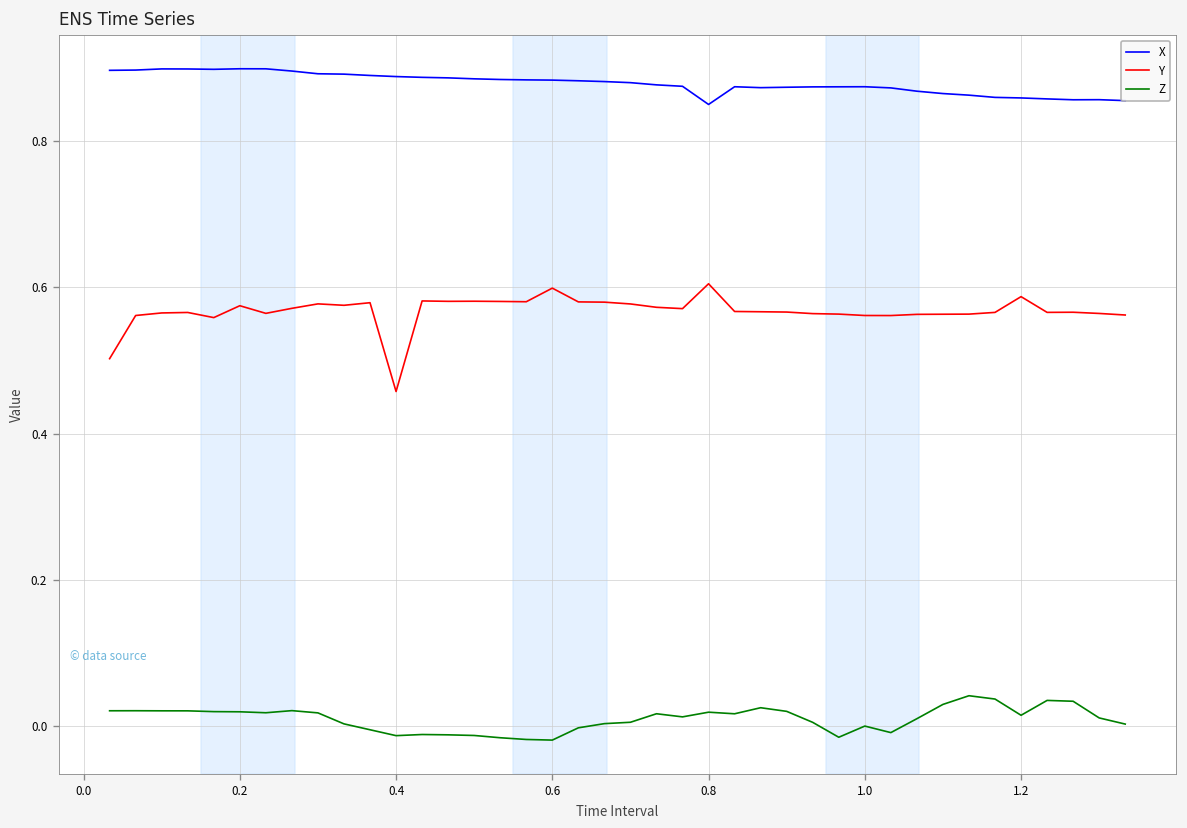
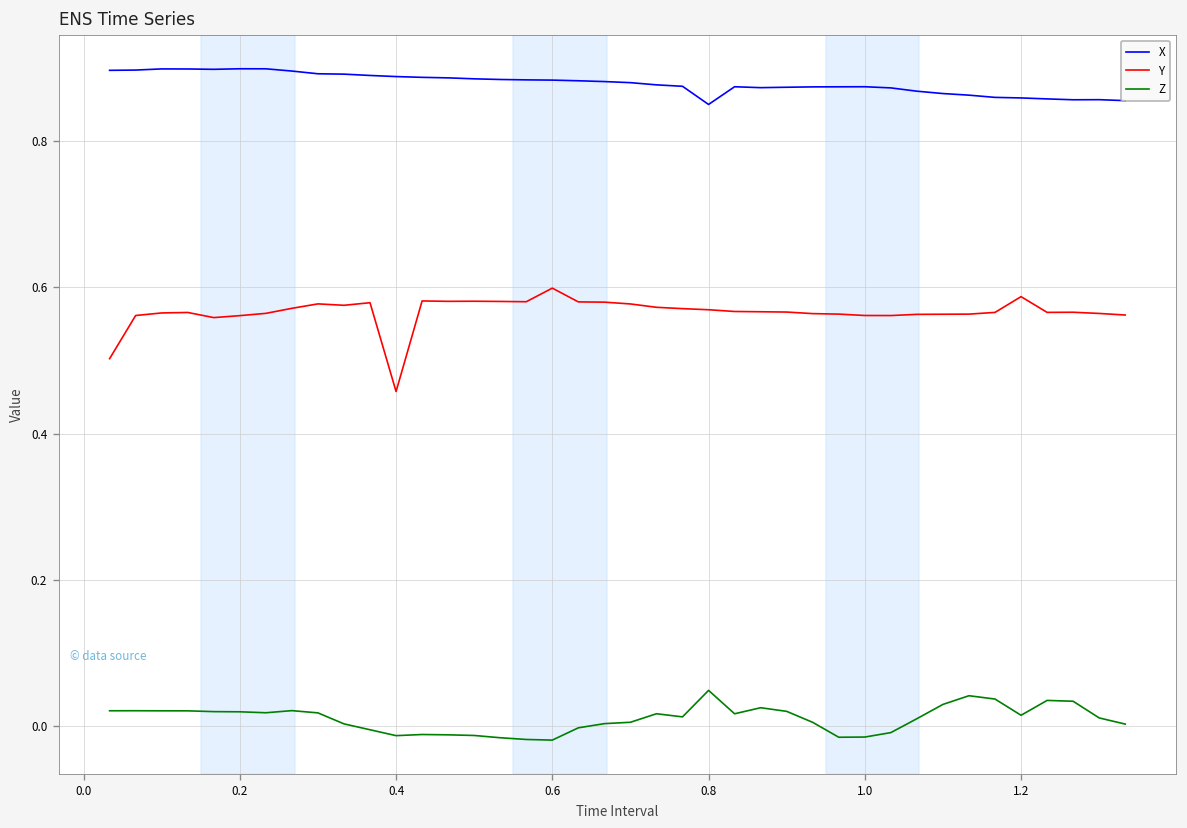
Y, 0.2: 0.58 -> 0.56
Y, 0.8: 0.61 -> 0.57
Z, 0.8: 0.02 -> 0.05
Z, 1.0: 0.00 -> -0.02
